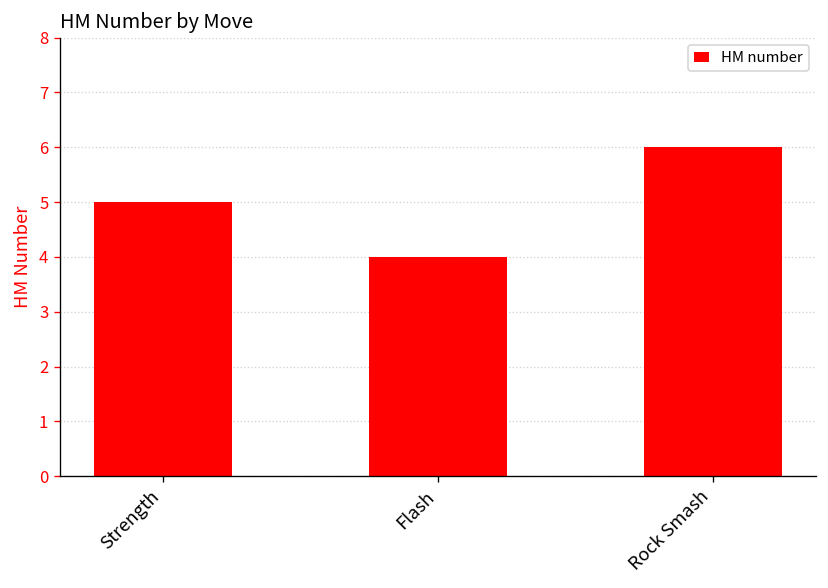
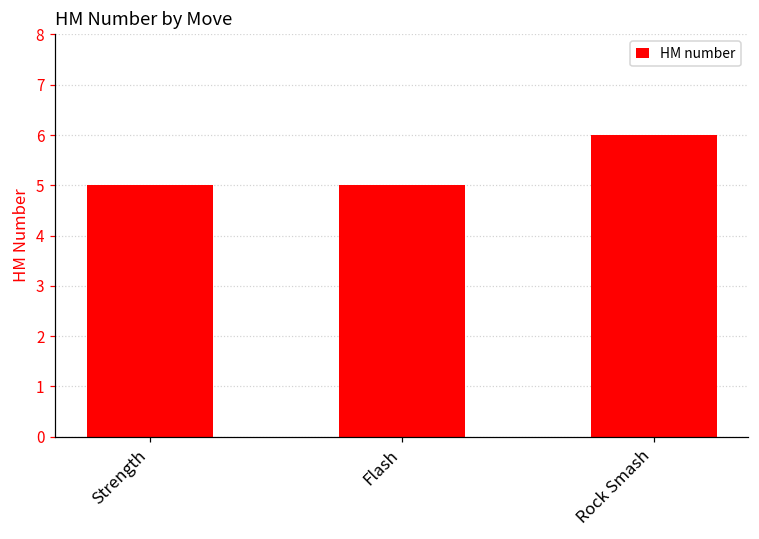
Flash: 4 -> 5
